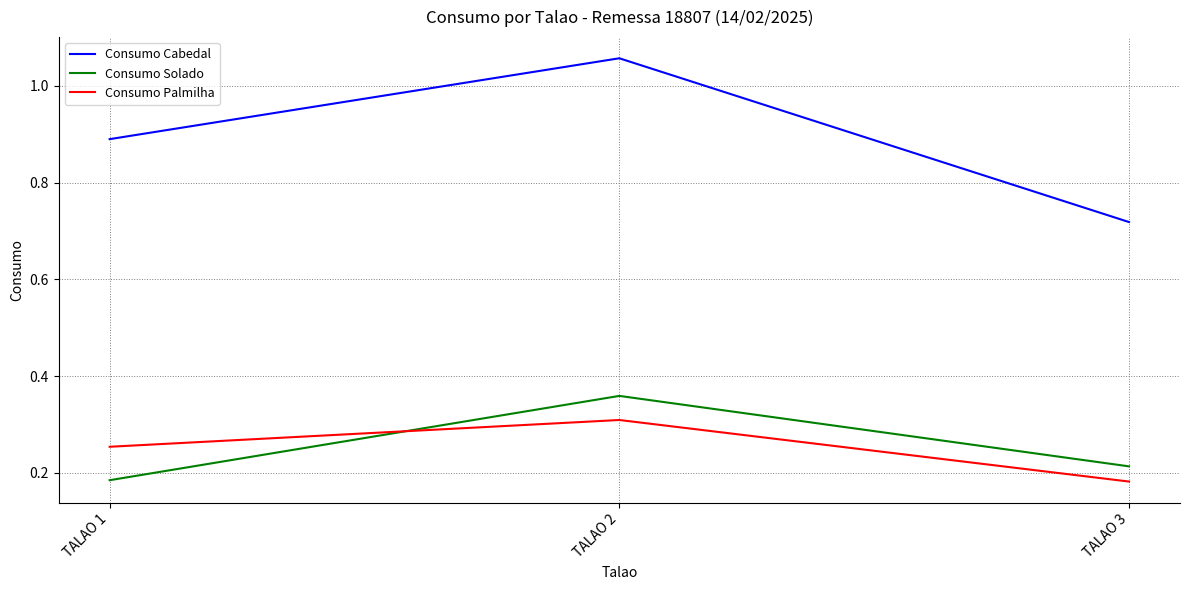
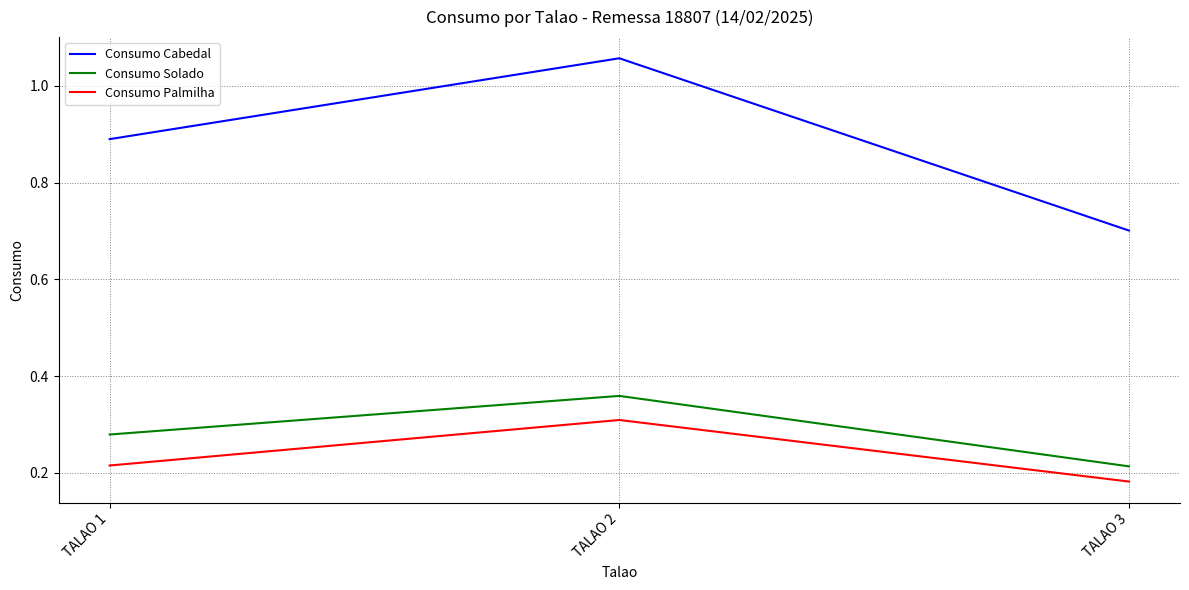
Consumo Solado, TALAO 1: 0.19 -> 0.28
Consumo Palmilha, TALAO 1: 0.25 -> 0.22
Consumo Cabedal, TALAO 3: 0.72 -> 0.70
